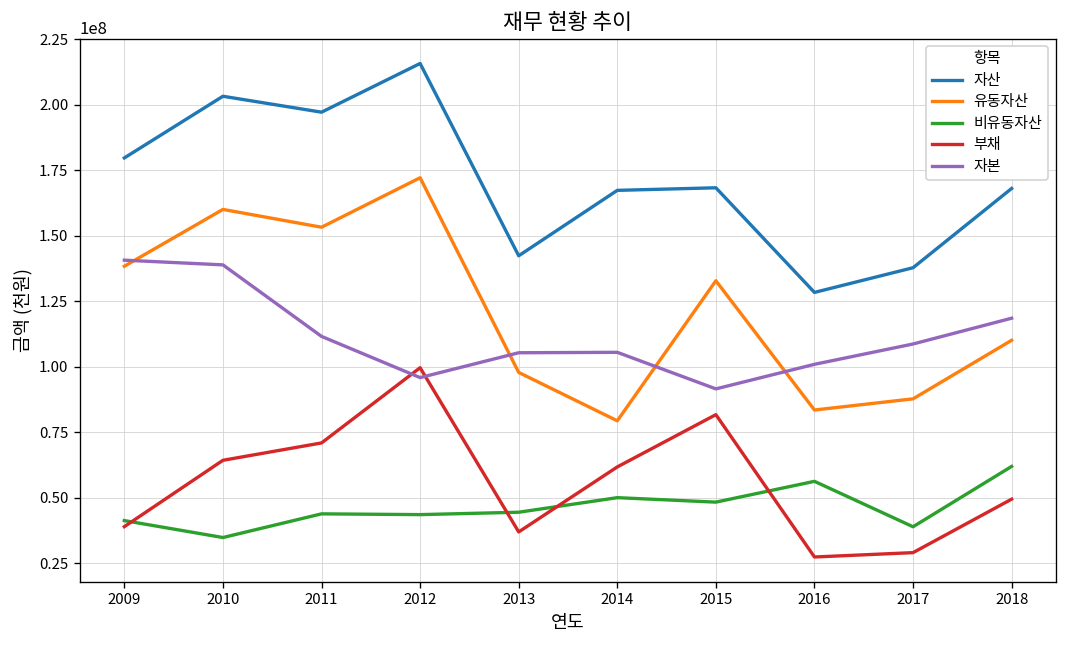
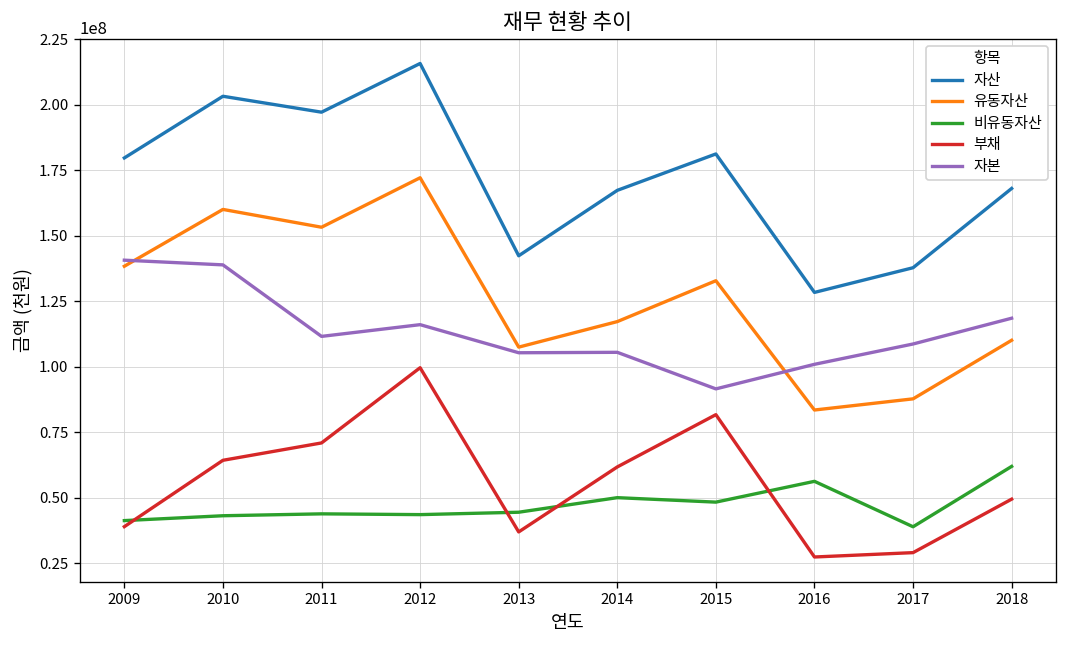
비유동자산, 2010: 35000000 -> 43000000
자본, 2012: 96000000 -> 116000000
유동자산, 2013: 98000000 -> 108000000
유동자산, 2014: 79000000 -> 117000000
자산, 2015: 168000000 -> 181000000
